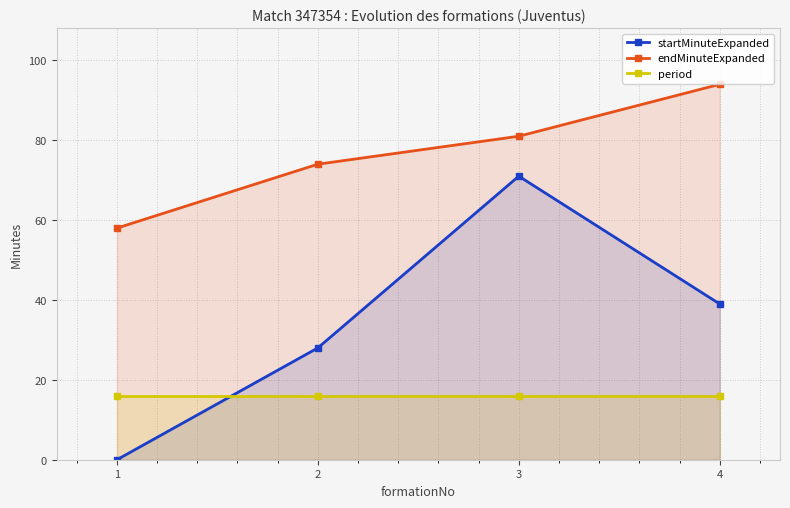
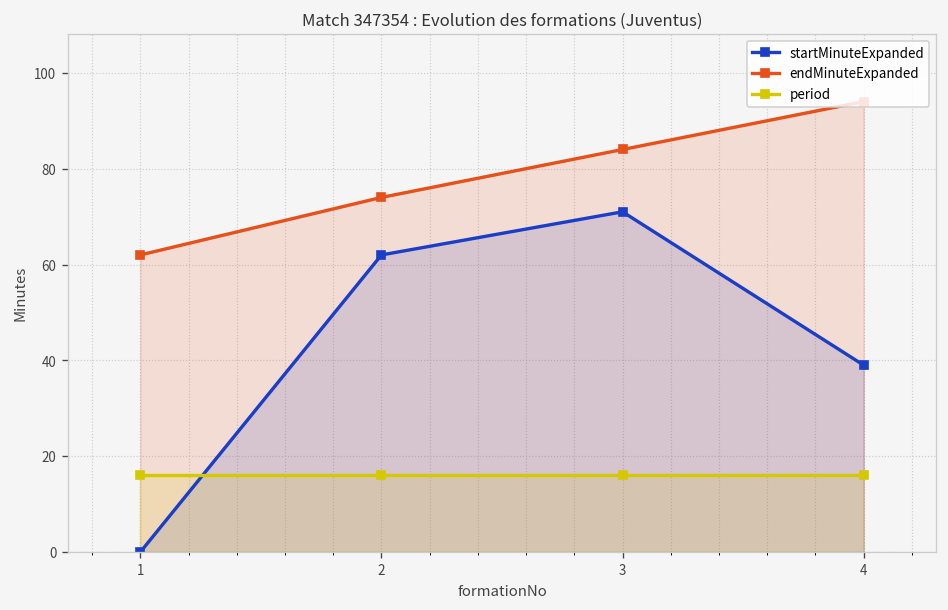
endMinuteExpanded, 1: 58 -> 62
startMinuteExpanded, 2: 28 -> 62
endMinuteExpanded, 3: 81 -> 84
